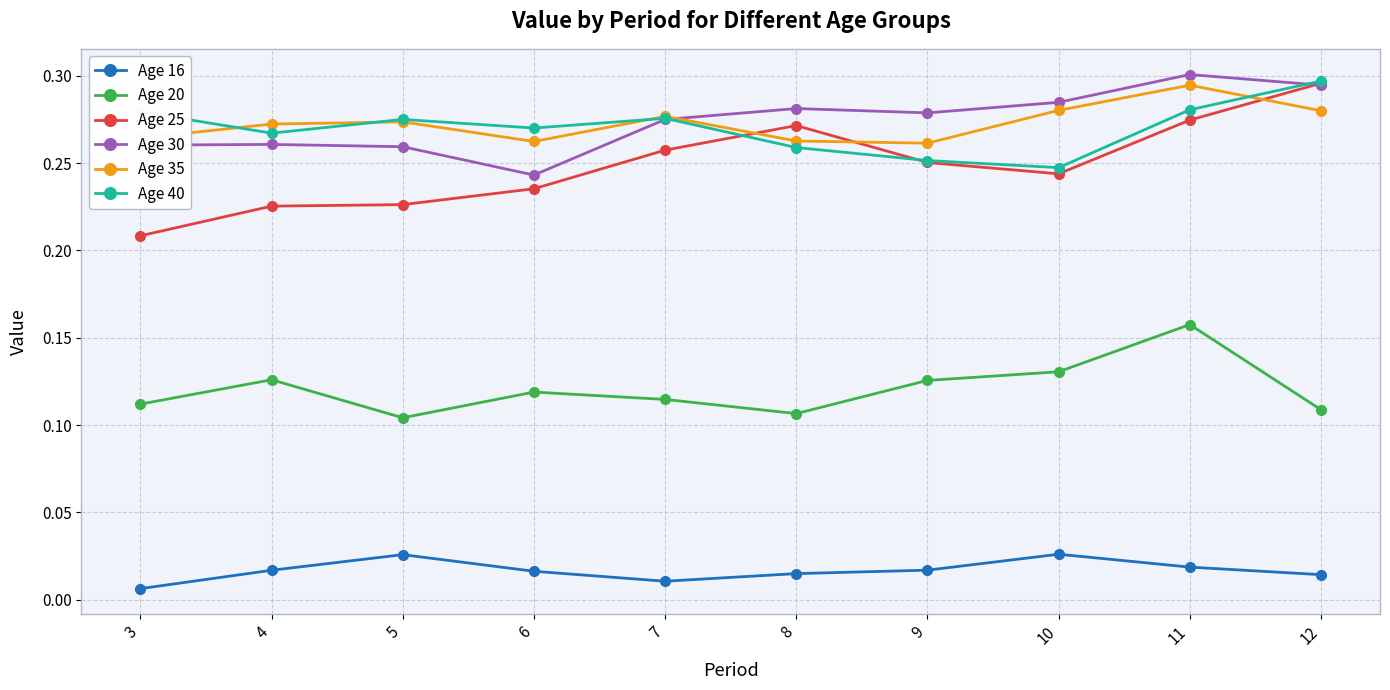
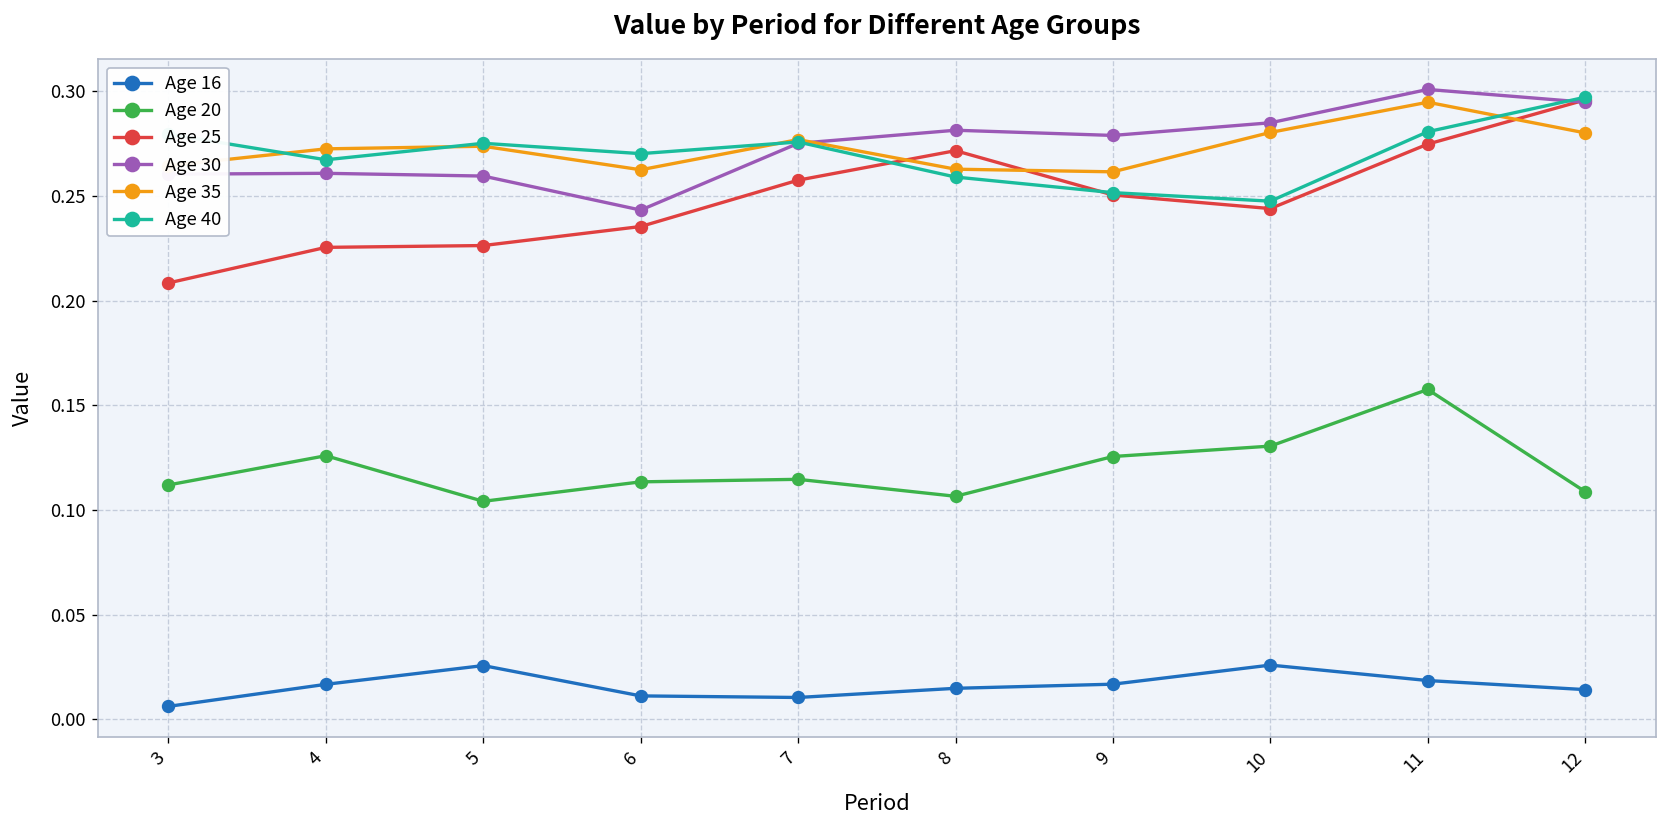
Age 16, 6: 0.016 -> 0.011
Age 20, 6: 0.119 -> 0.113
